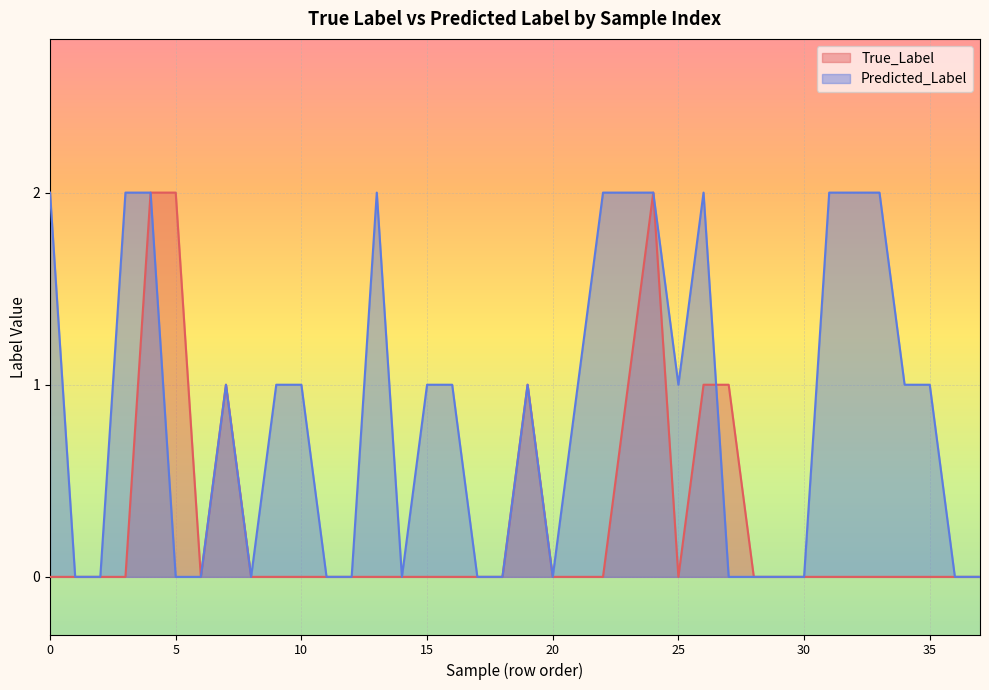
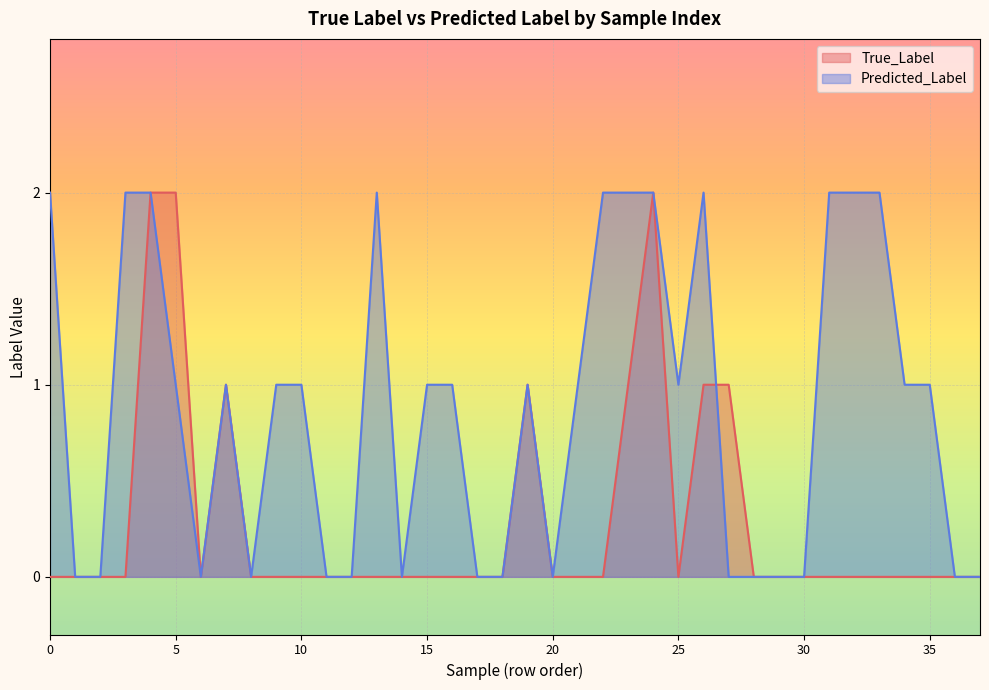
Predicted_Label, 5: 0 -> 1
